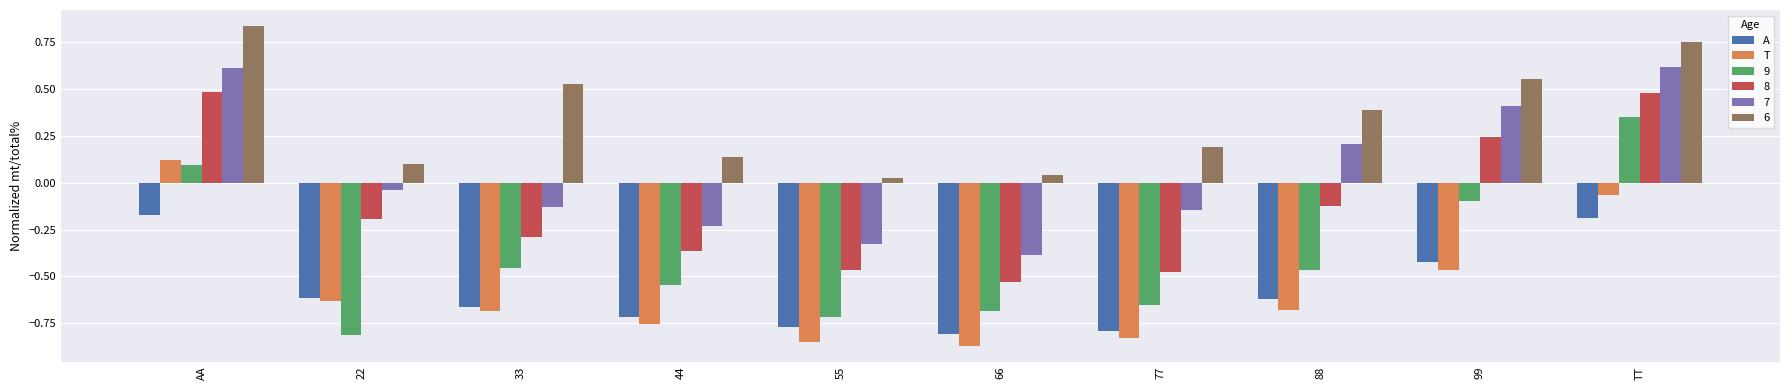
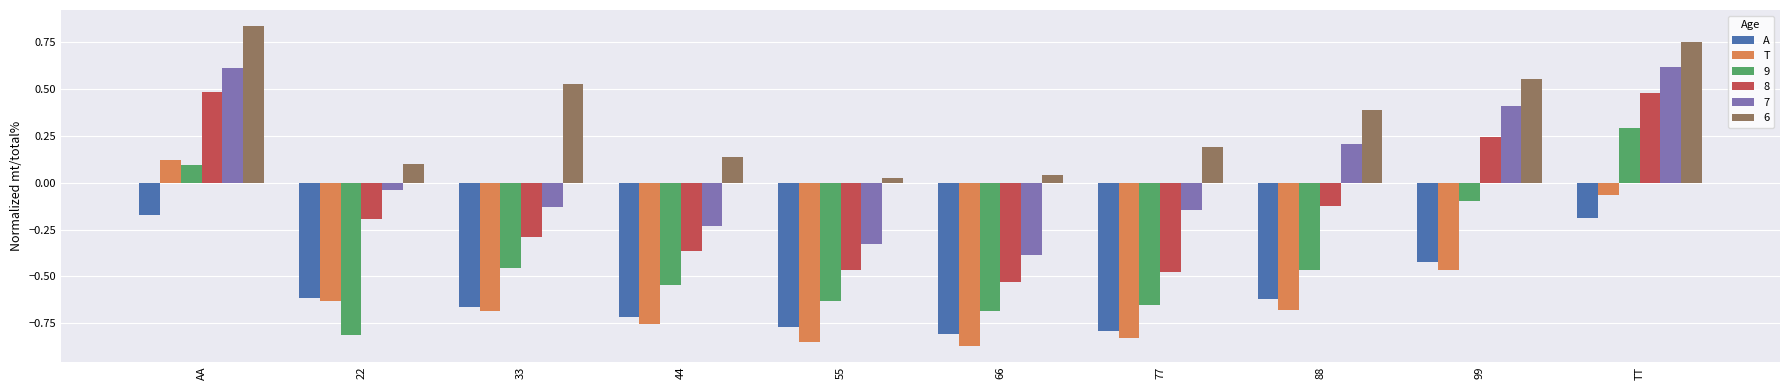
9, 55: -0.72 -> -0.63
9, TT: 0.35 -> 0.29
